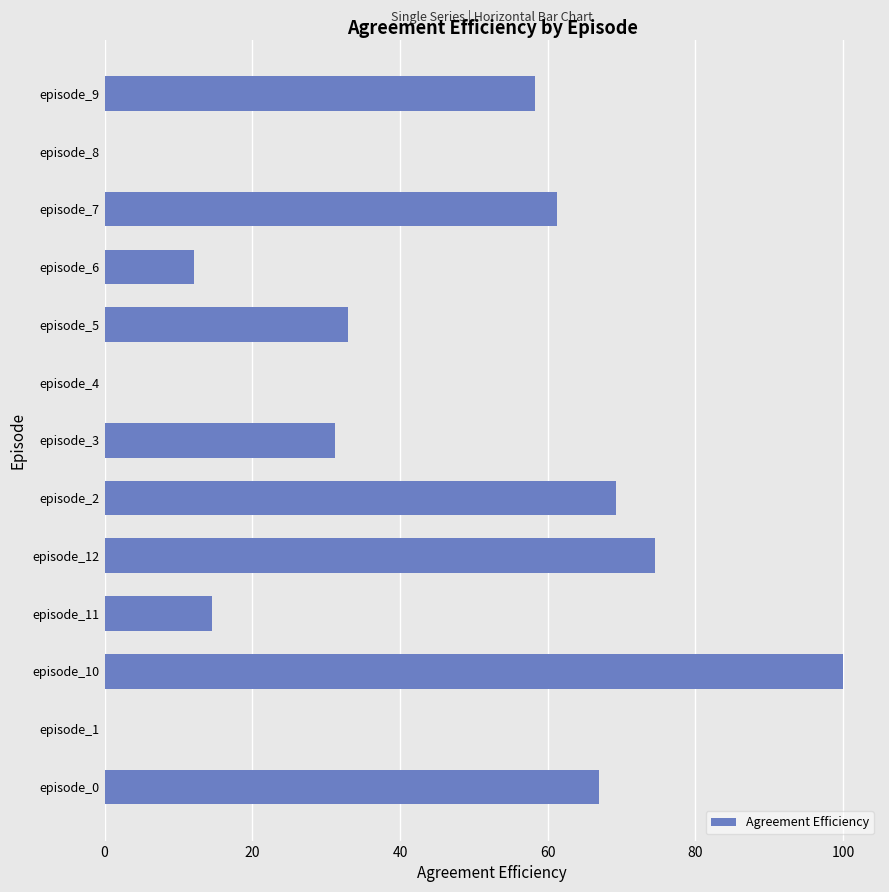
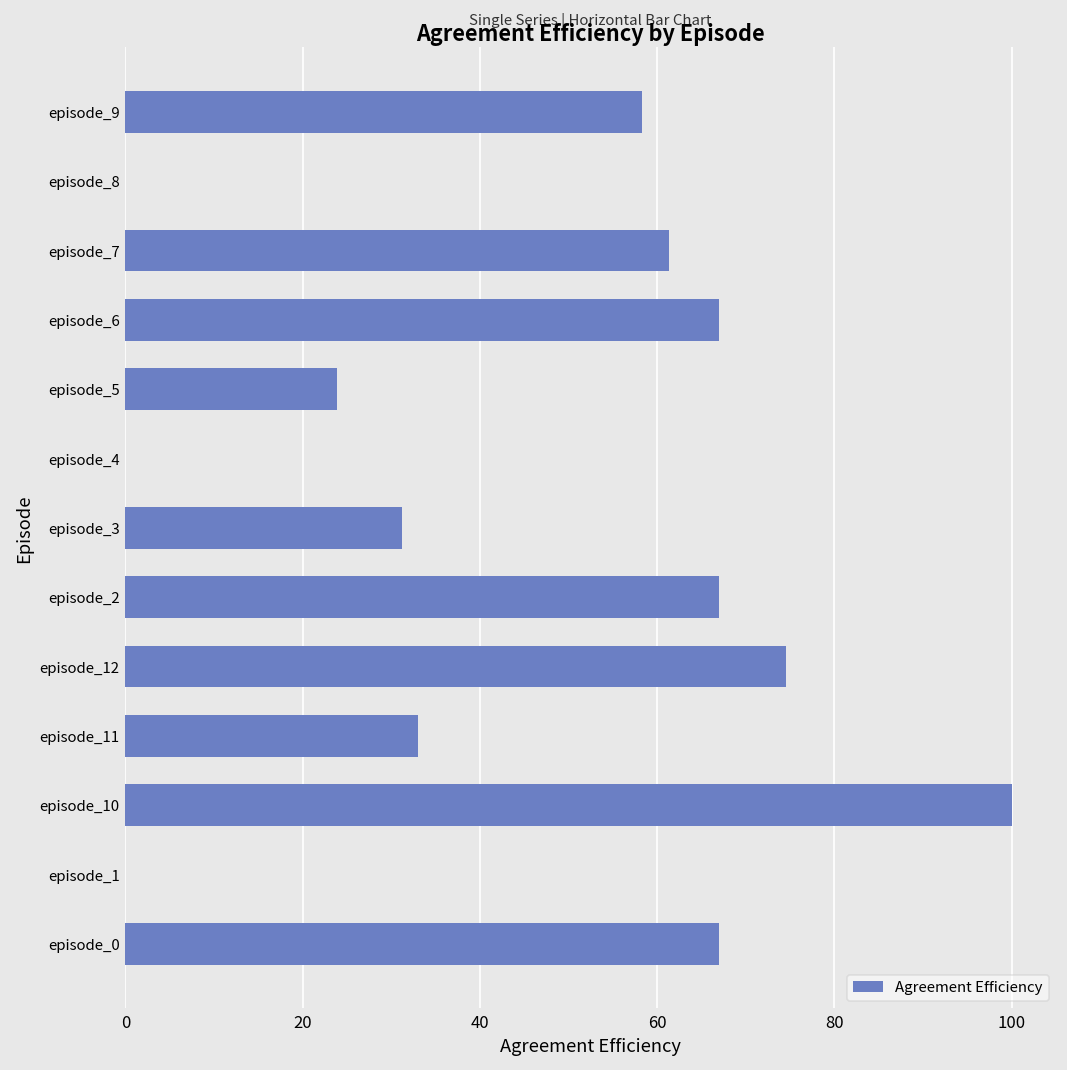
episode_6: 12 -> 67
episode_5: 33 -> 24
episode_2: 69 -> 67
episode_11: 15 -> 33
